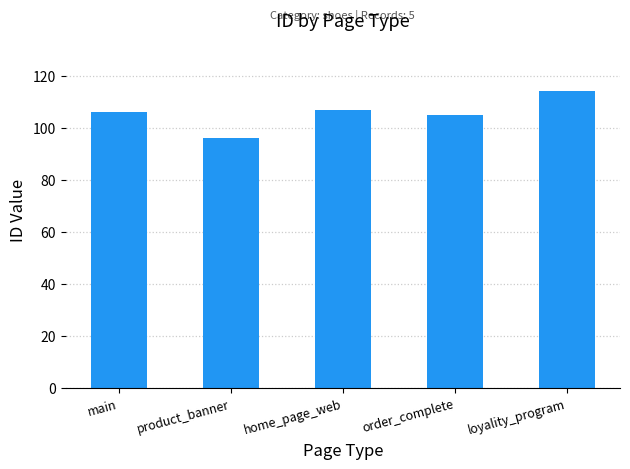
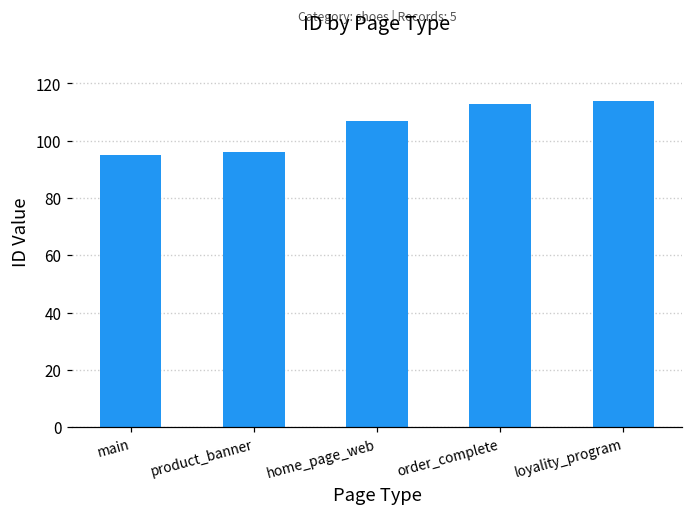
main: 106 -> 95
order_complete: 105 -> 113
